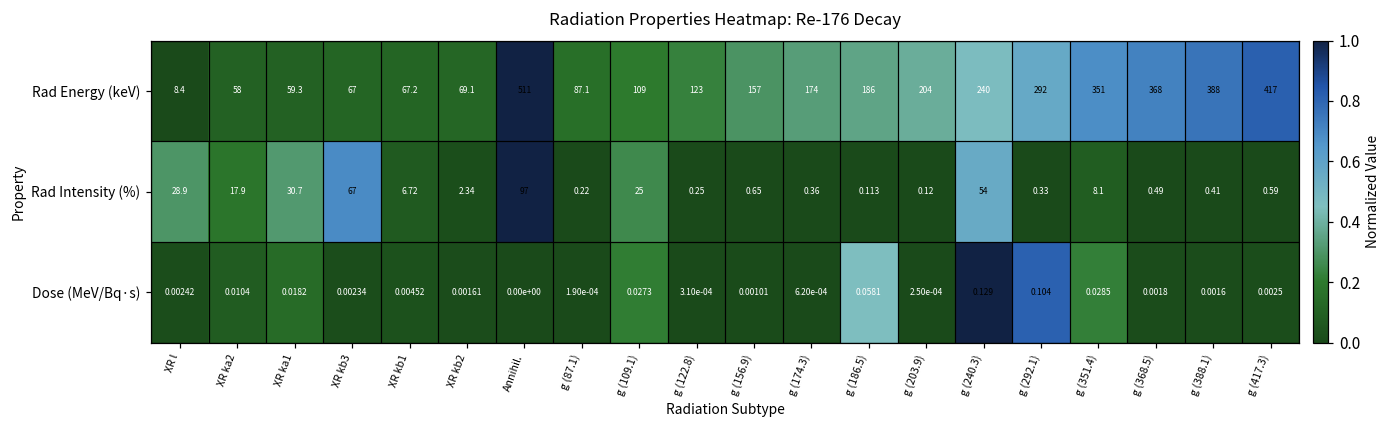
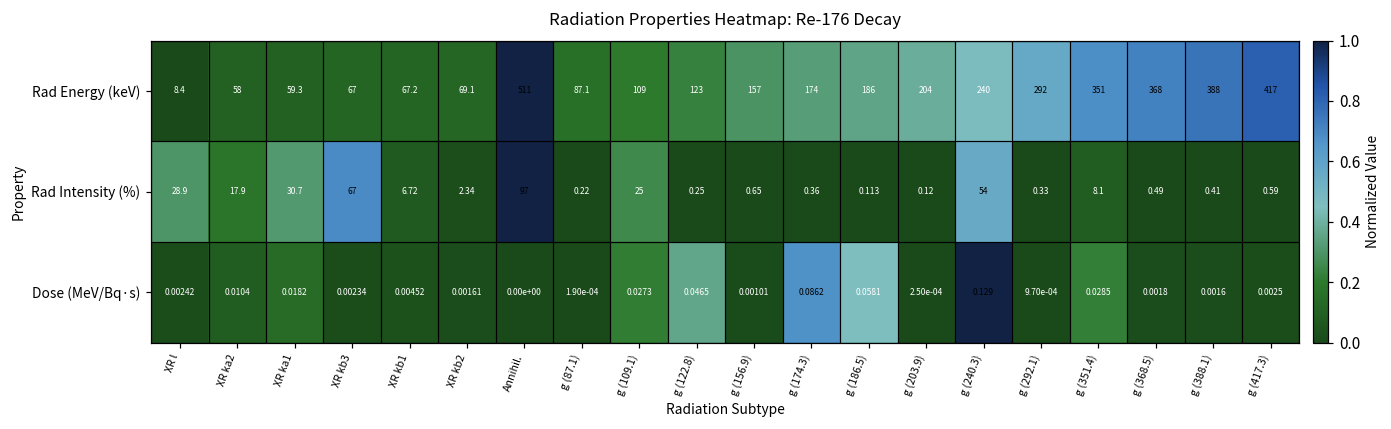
Dose (MeV/Bq·s), g (122.8): 3.10e-04 -> 0.0465
Dose (MeV/Bq·s), g (174.3): 6.20e-04 -> 0.0862
Dose (MeV/Bq·s), g (292.1): 0.104 -> 9.70e-04
